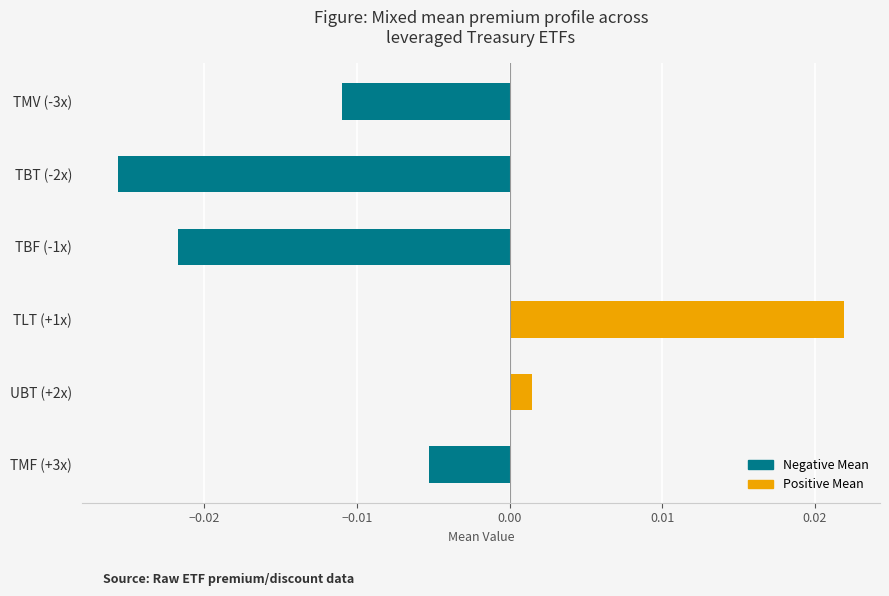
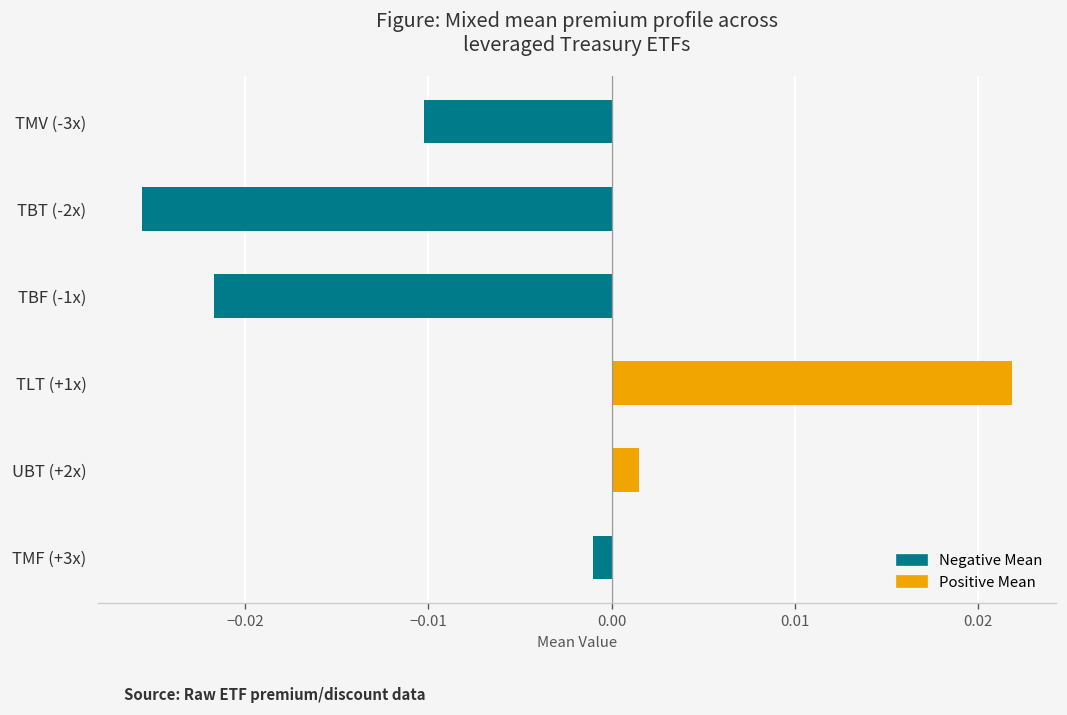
TMV (-3x): -0.0110 -> -0.0102
TMF (+3x): -0.0053 -> -0.0010
